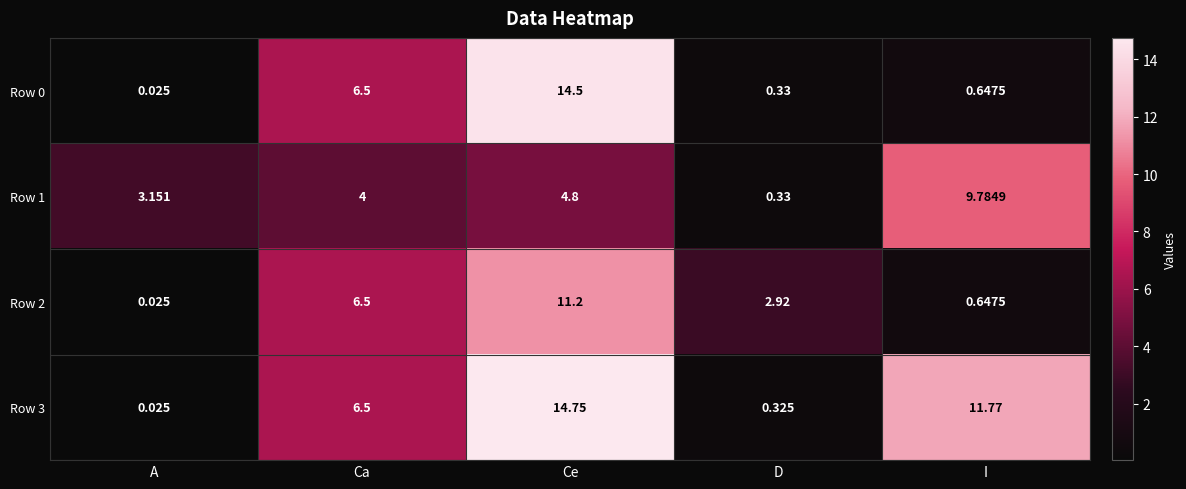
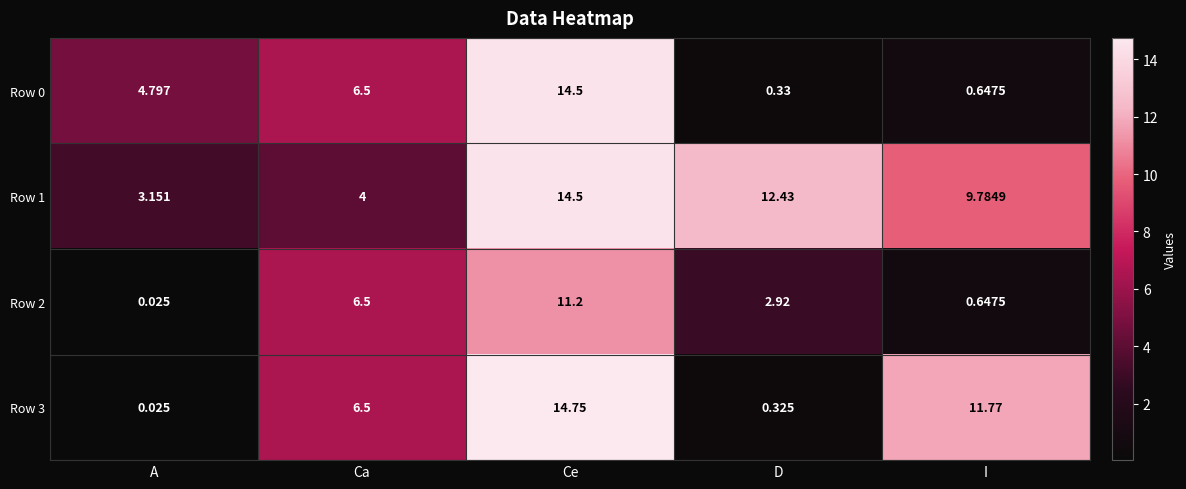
Row 0, A: 0.025 -> 4.797
Row 1, Ce: 4.8 -> 14.5
Row 1, D: 0.33 -> 12.43
